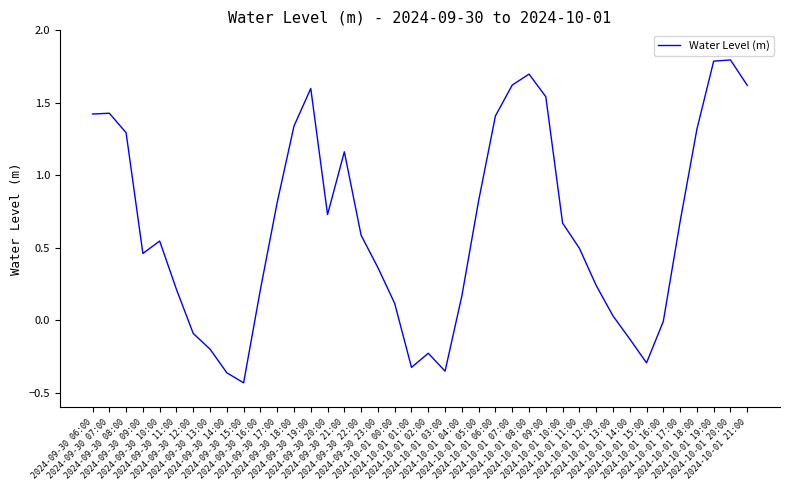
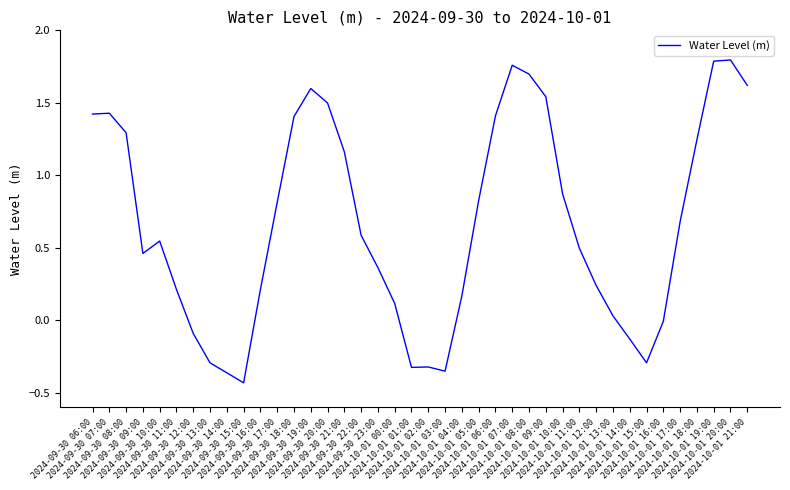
2024-09-30 13:00: -0.20 -> -0.29
2024-09-30 18:00: 1.34 -> 1.41
2024-09-30 20:00: 0.73 -> 1.50
2024-10-01 02:00: -0.23 -> -0.32
2024-10-01 07:00: 1.62 -> 1.76
2024-10-01 10:00: 0.67 -> 0.87
2024-10-01 18:00: 1.32 -> 1.25
